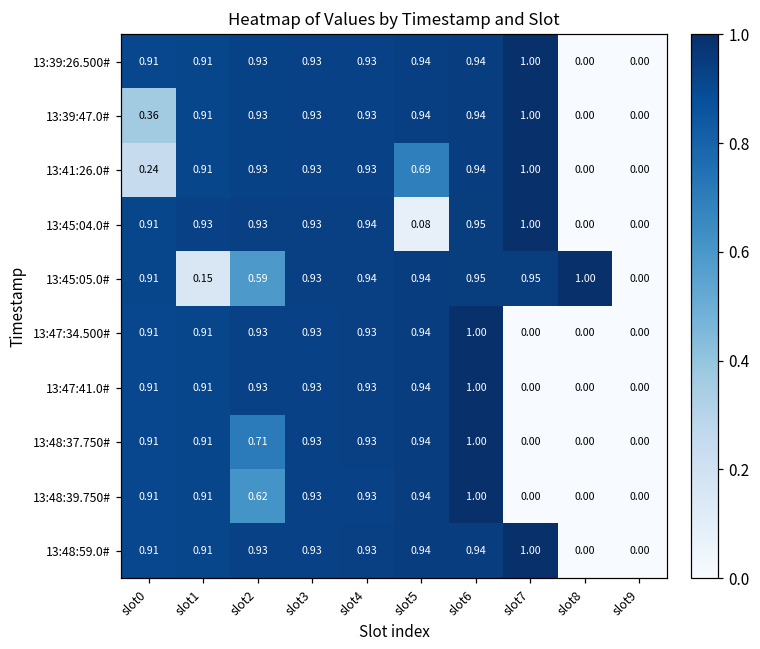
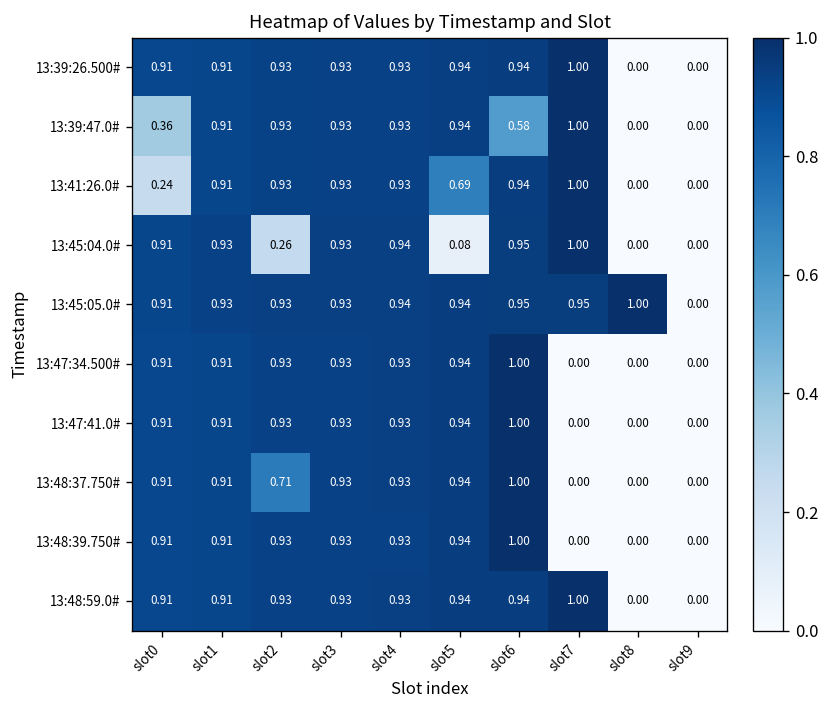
13:39:47.0#, slot6: 0.94 -> 0.58
13:45:04.0#, slot2: 0.93 -> 0.26
13:45:05.0#, slot1: 0.15 -> 0.93
13:45:05.0#, slot2: 0.59 -> 0.93
13:48:39.750#, slot2: 0.62 -> 0.93
